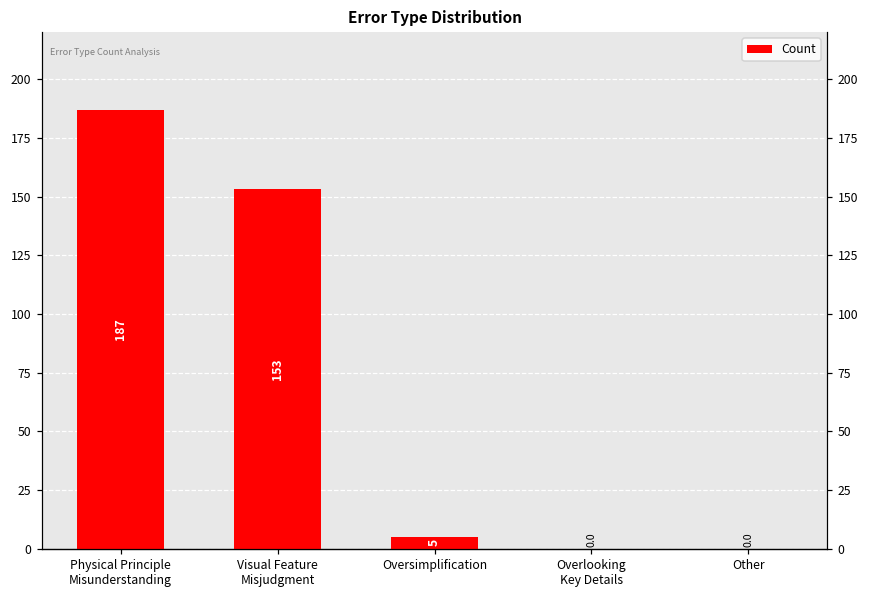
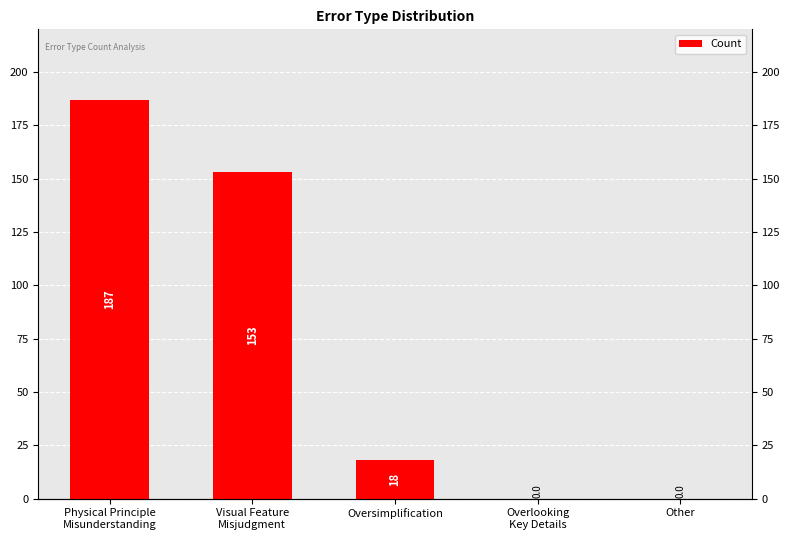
Oversimplification: 5 -> 18
